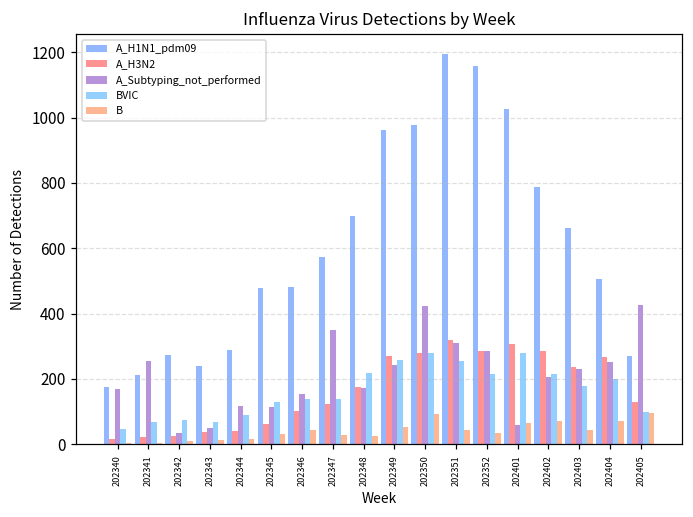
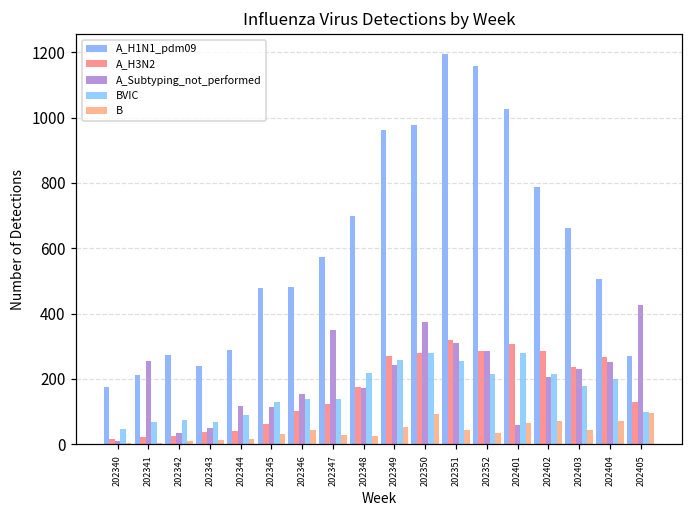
A_Subtyping_not_performed, 202340: 170 -> 10
A_Subtyping_not_performed, 202350: 420 -> 380
